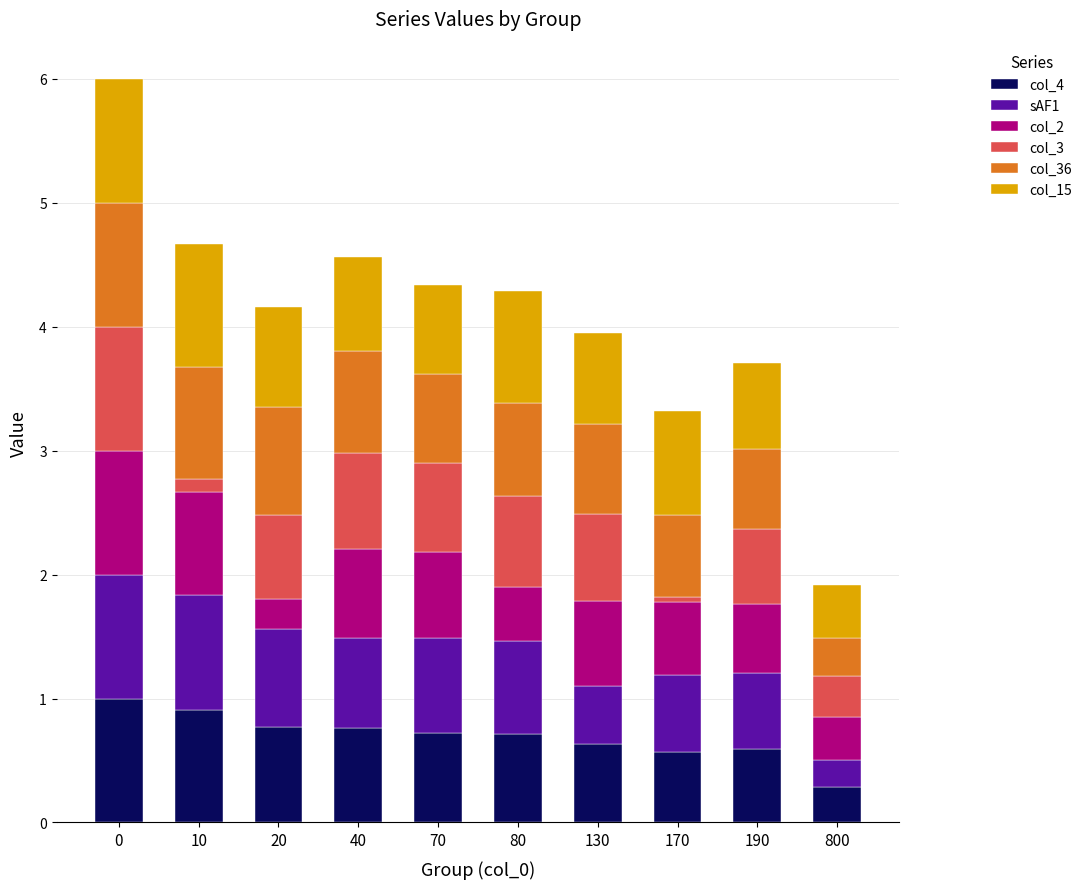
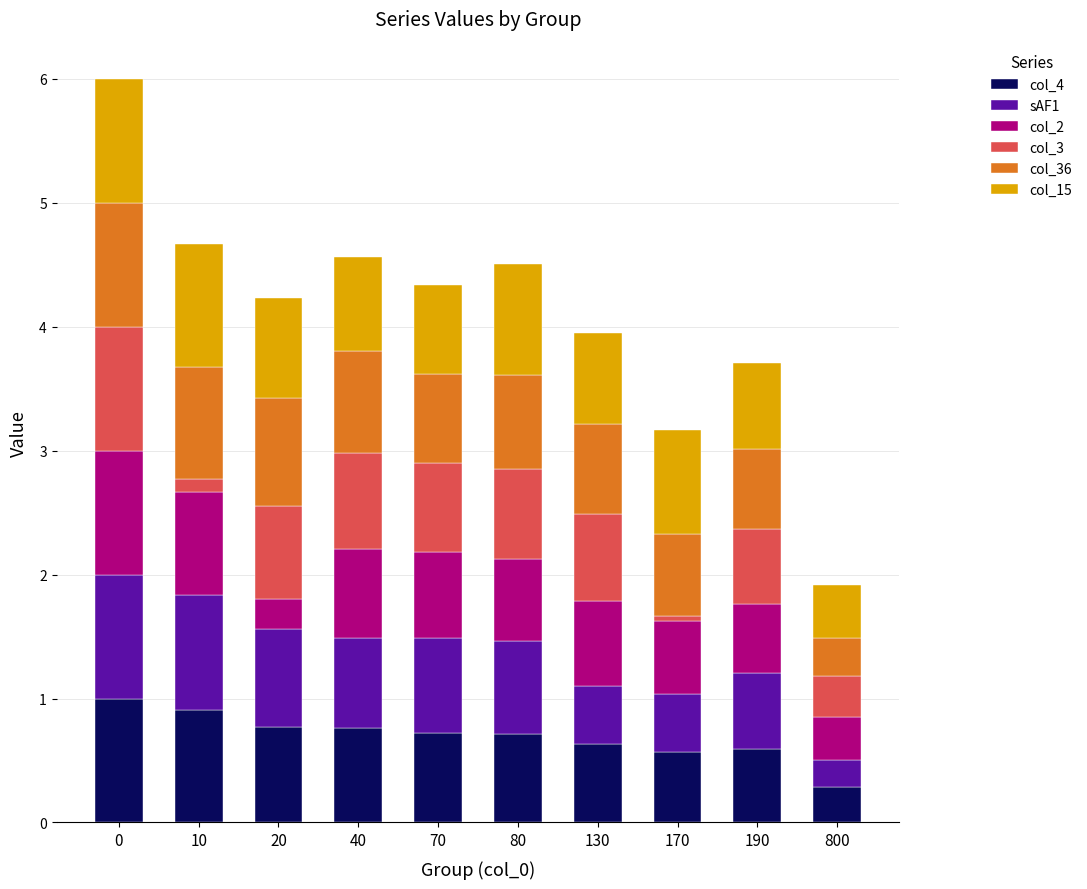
col_3, 20: 0.68 -> 0.76
col_2, 80: 0.44 -> 0.66
sAF1, 170: 0.63 -> 0.47
